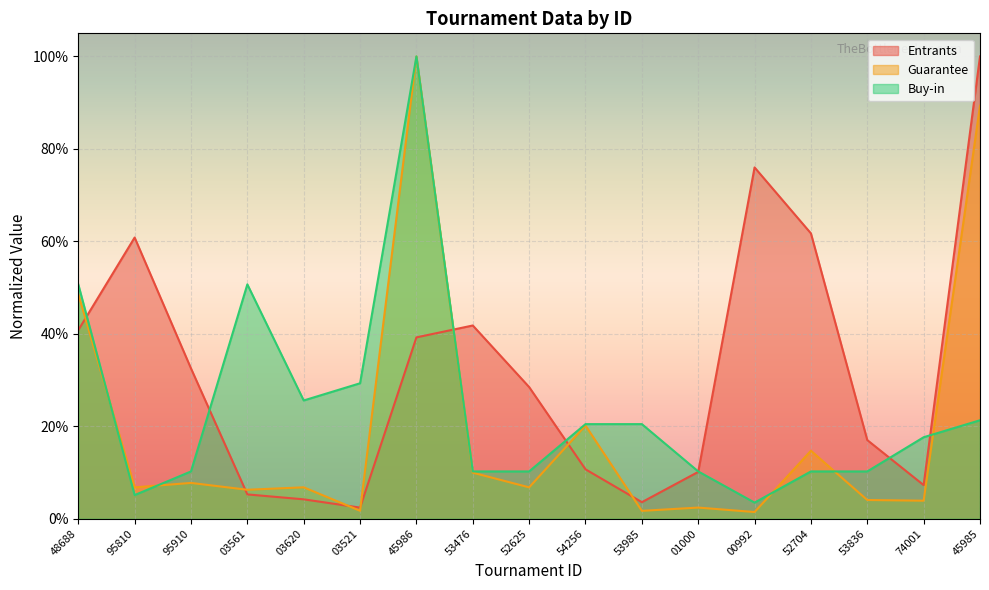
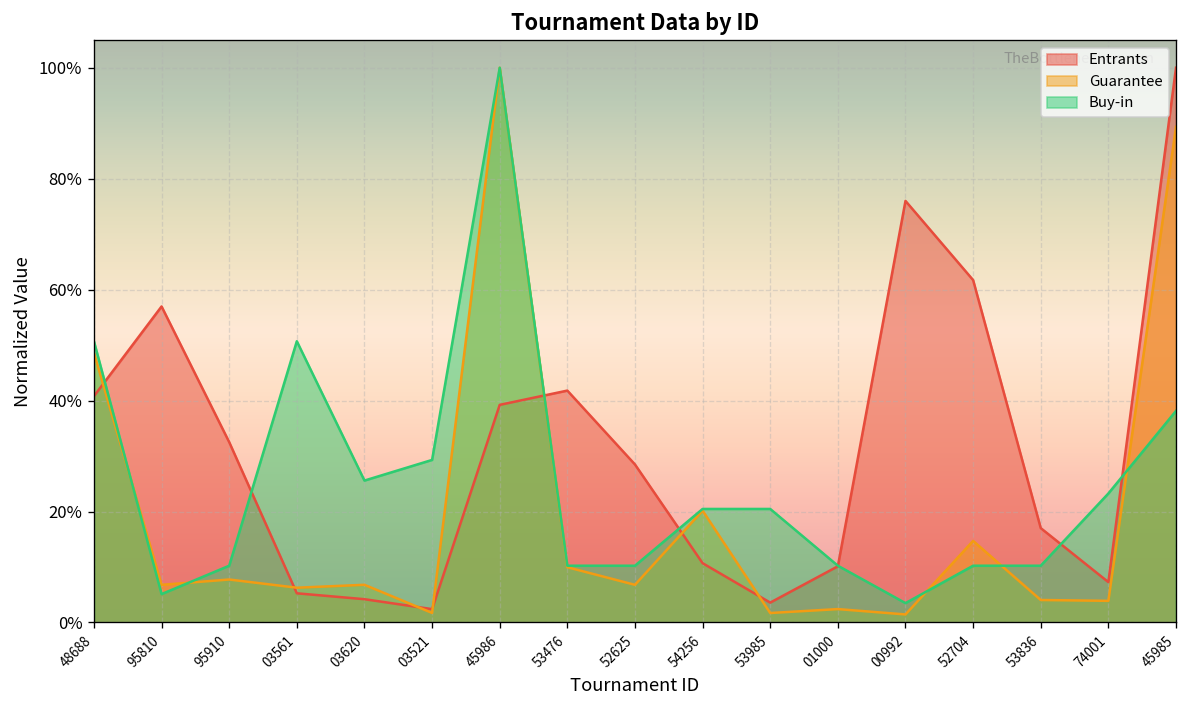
Entrants, 95810: 61% -> 57%
Buy-in, 74001: 18% -> 23%
Buy-in, 45985: 21% -> 38%
